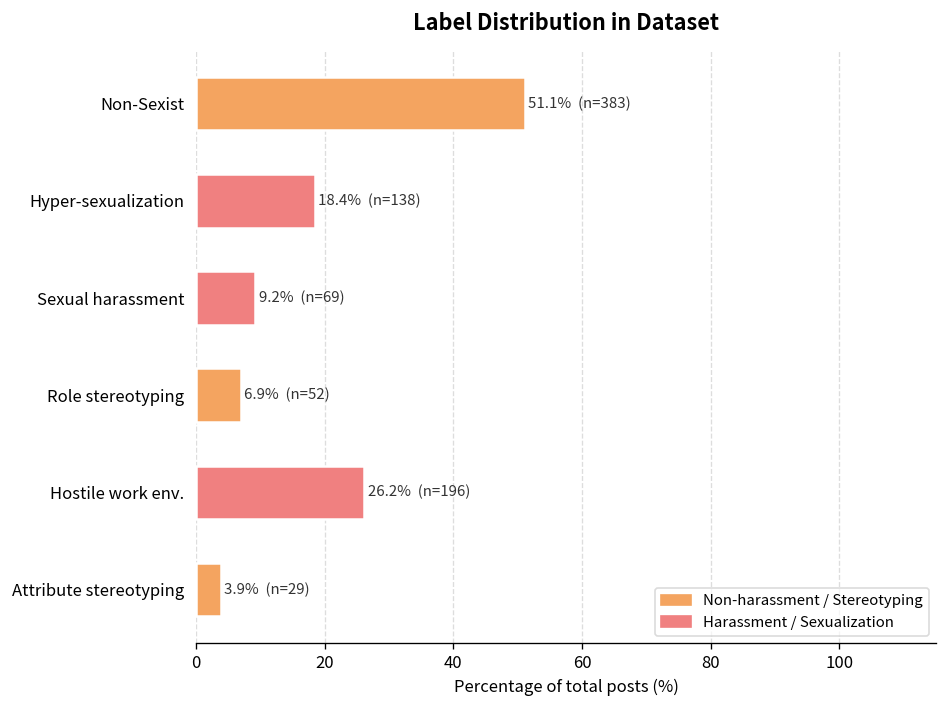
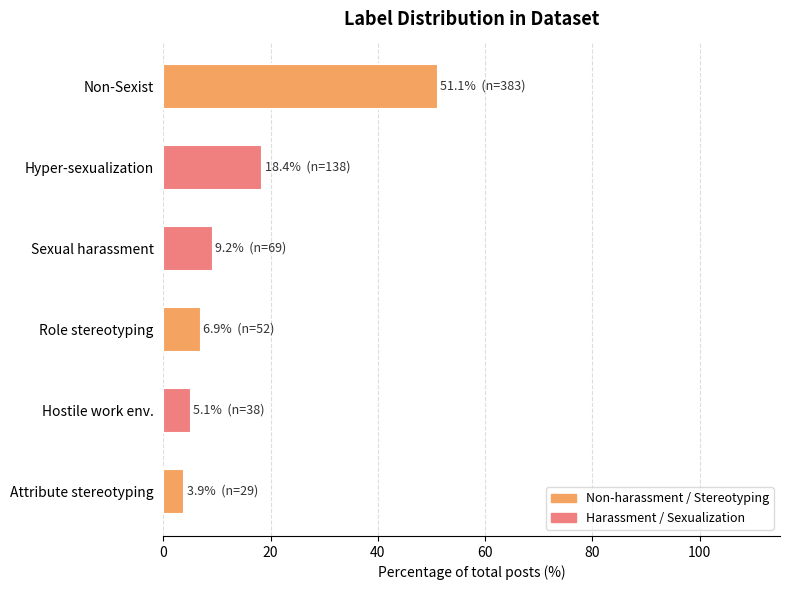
Hostile work env.: 26.2% (n=196) -> 5.1% (n=38)
